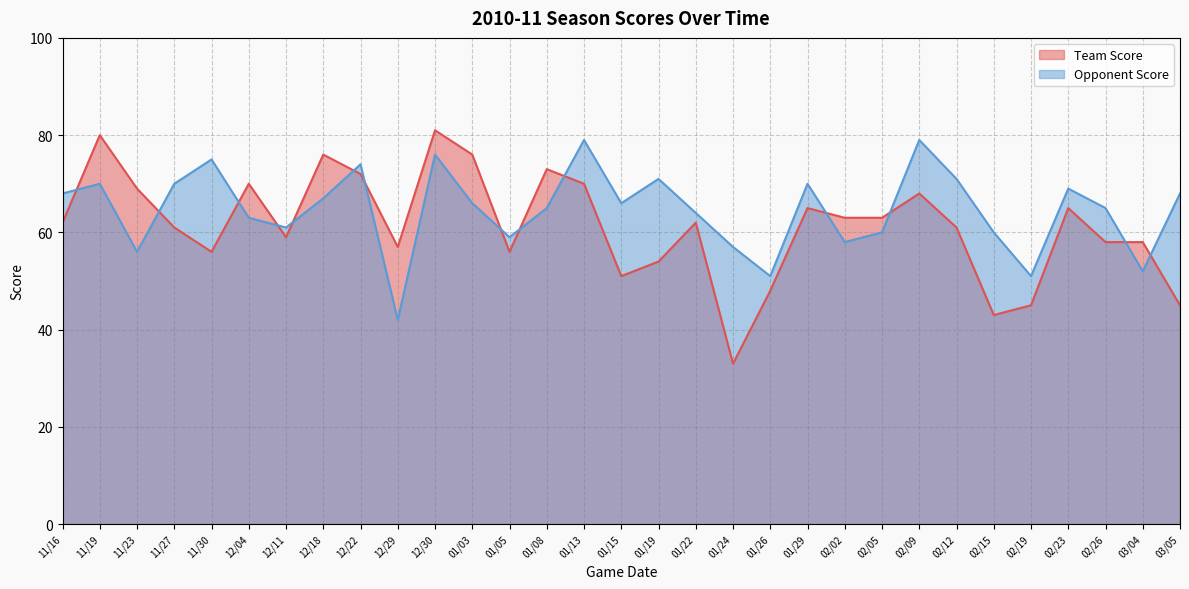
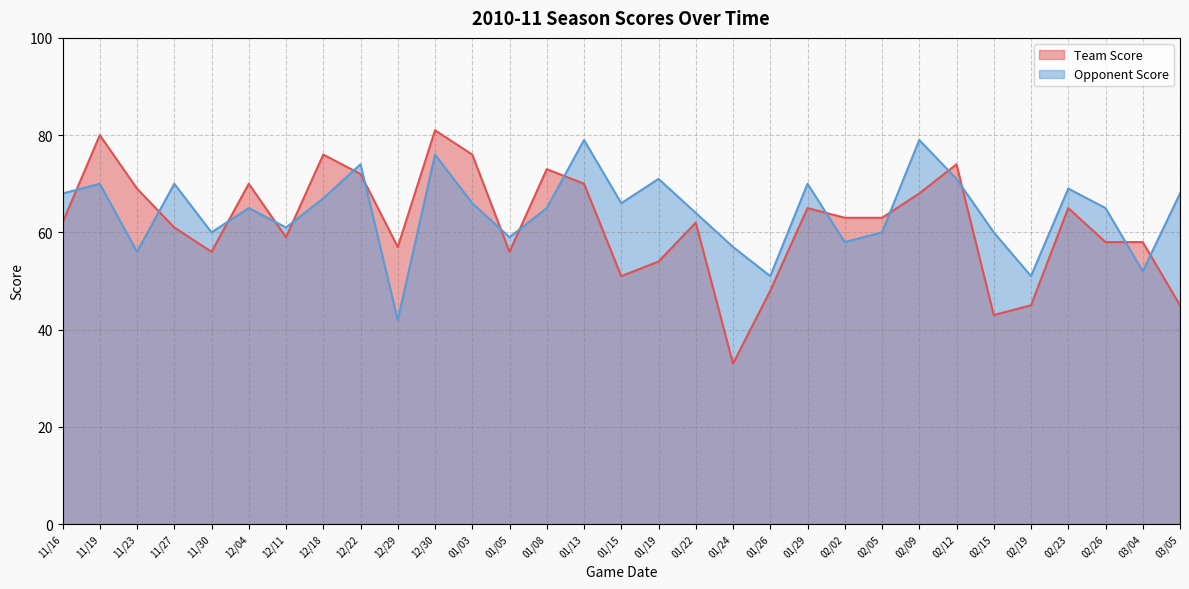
Opponent Score, 11/30: 75 -> 60
Opponent Score, 12/04: 63 -> 65
Team Score, 02/12: 61 -> 74
